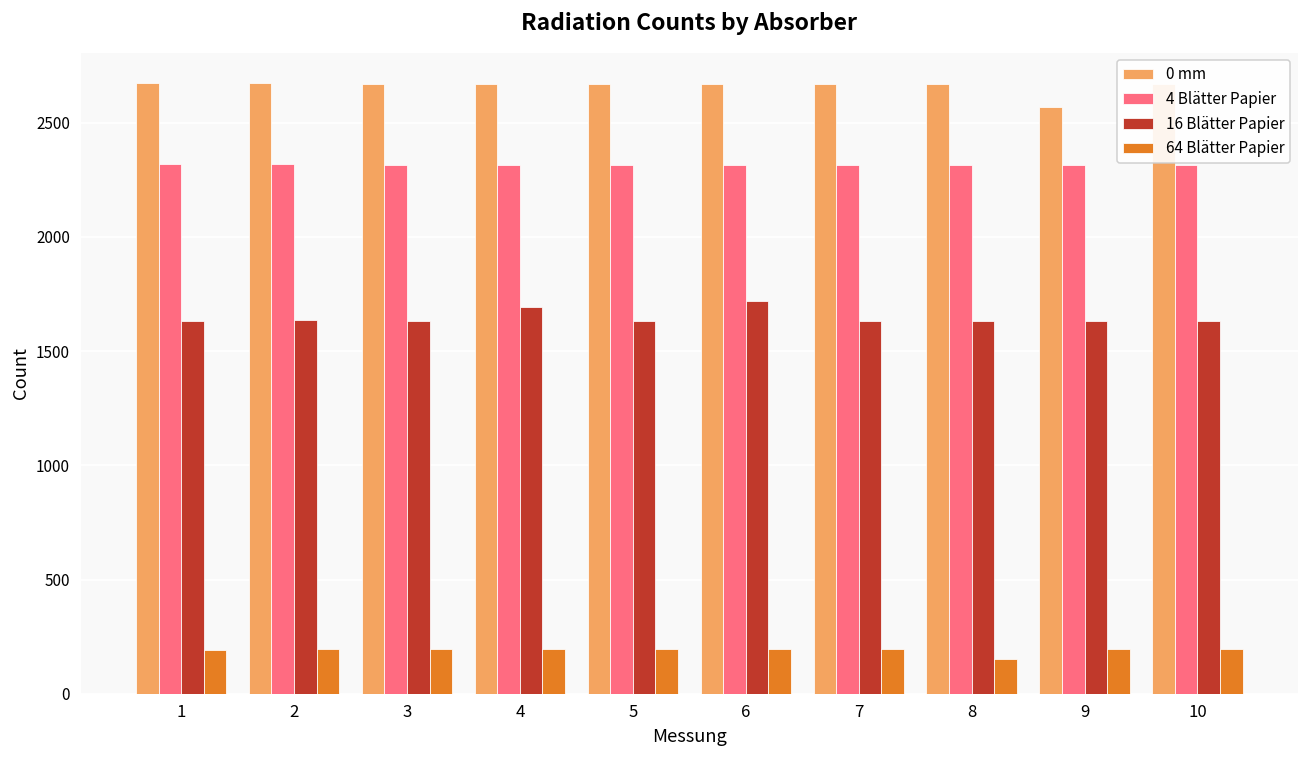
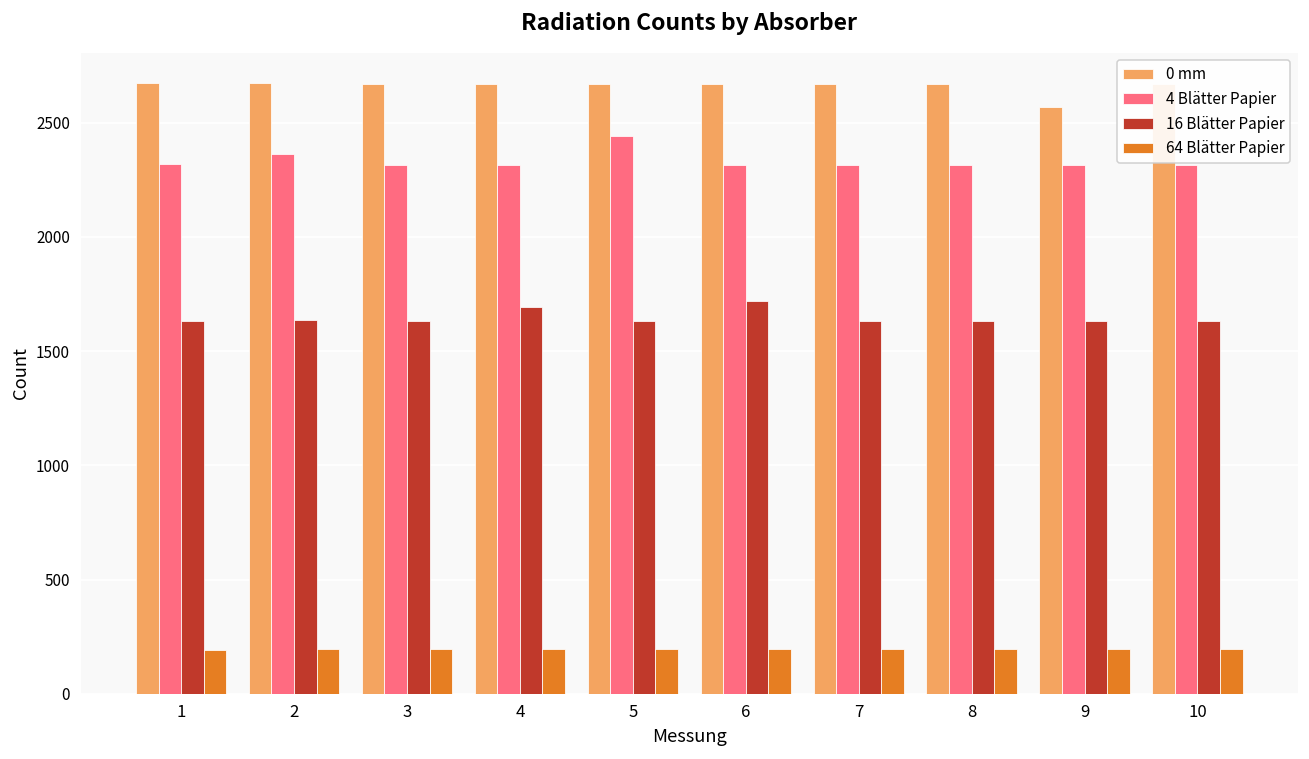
4 Blätter Papier, 2: 2320 -> 2370
4 Blätter Papier, 5: 2320 -> 2440
64 Blätter Papier, 8: 150 -> 200
